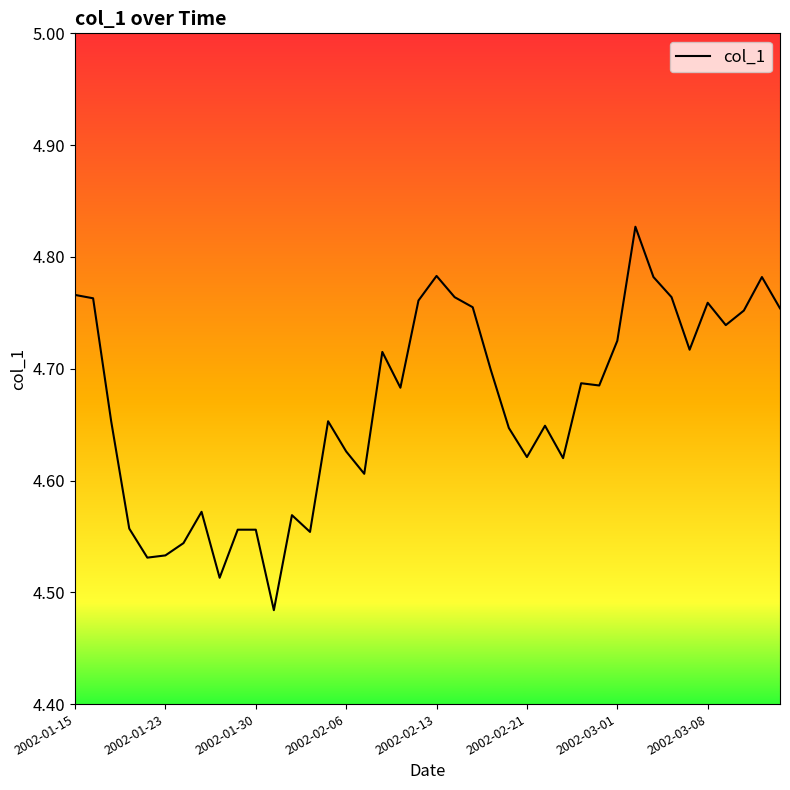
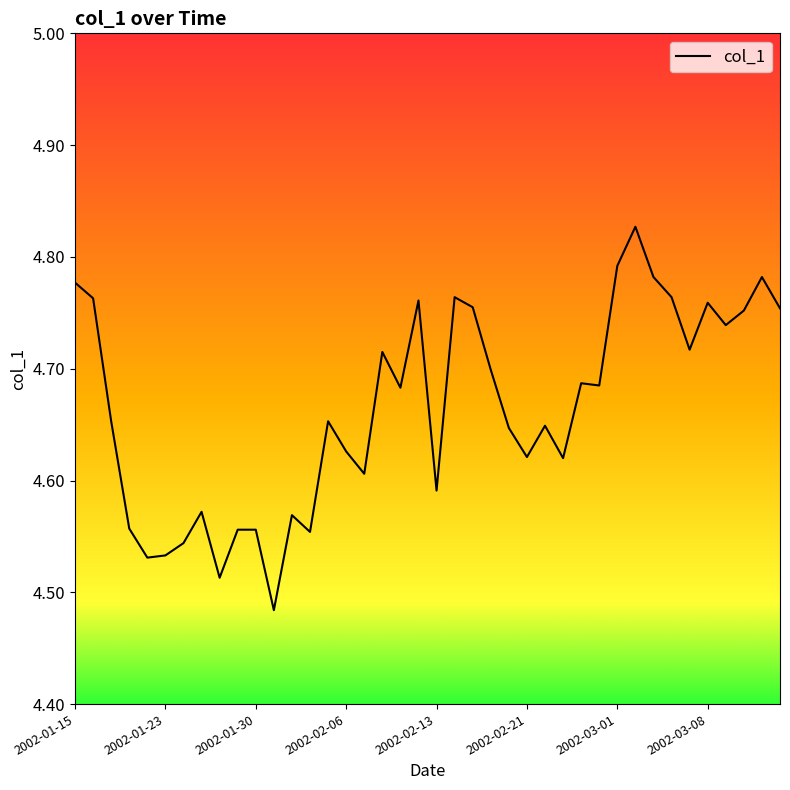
2002-01-15: 4.766 -> 4.777
2002-02-13: 4.783 -> 4.591
2002-03-01: 4.725 -> 4.792
